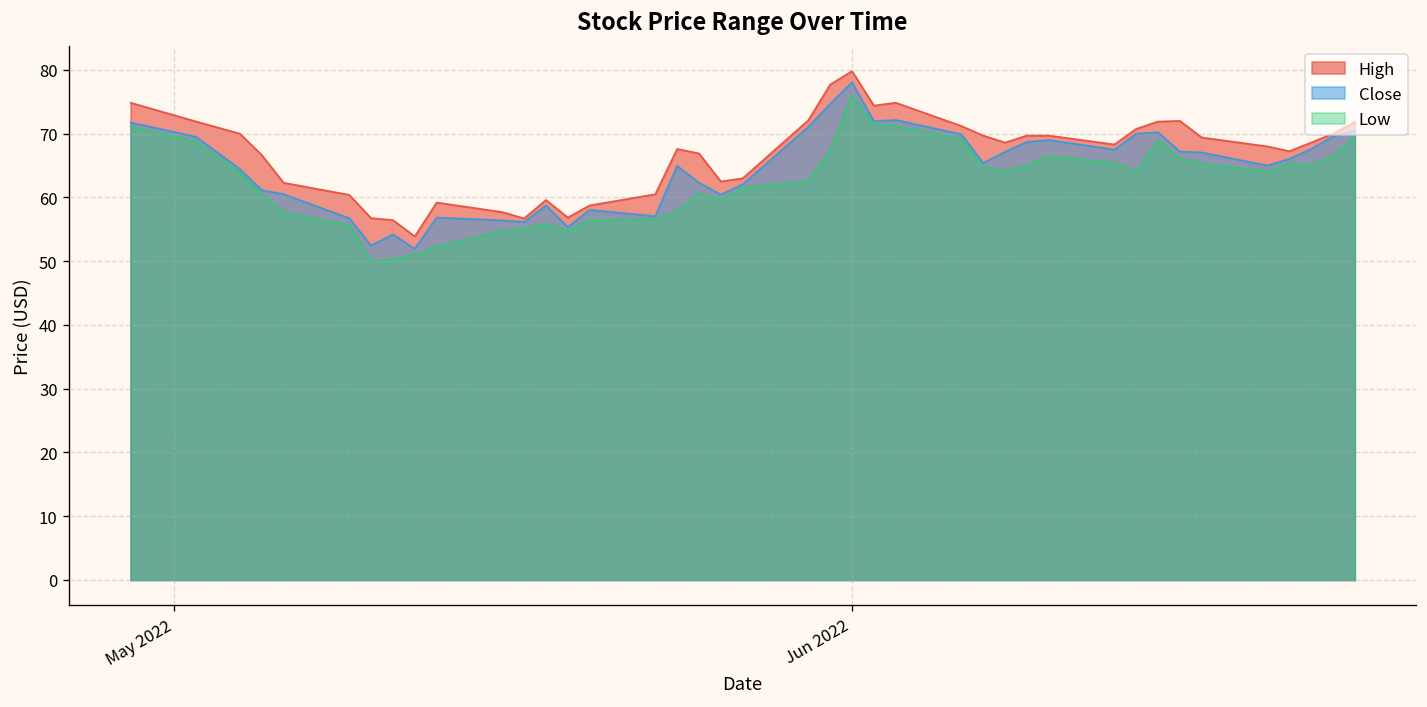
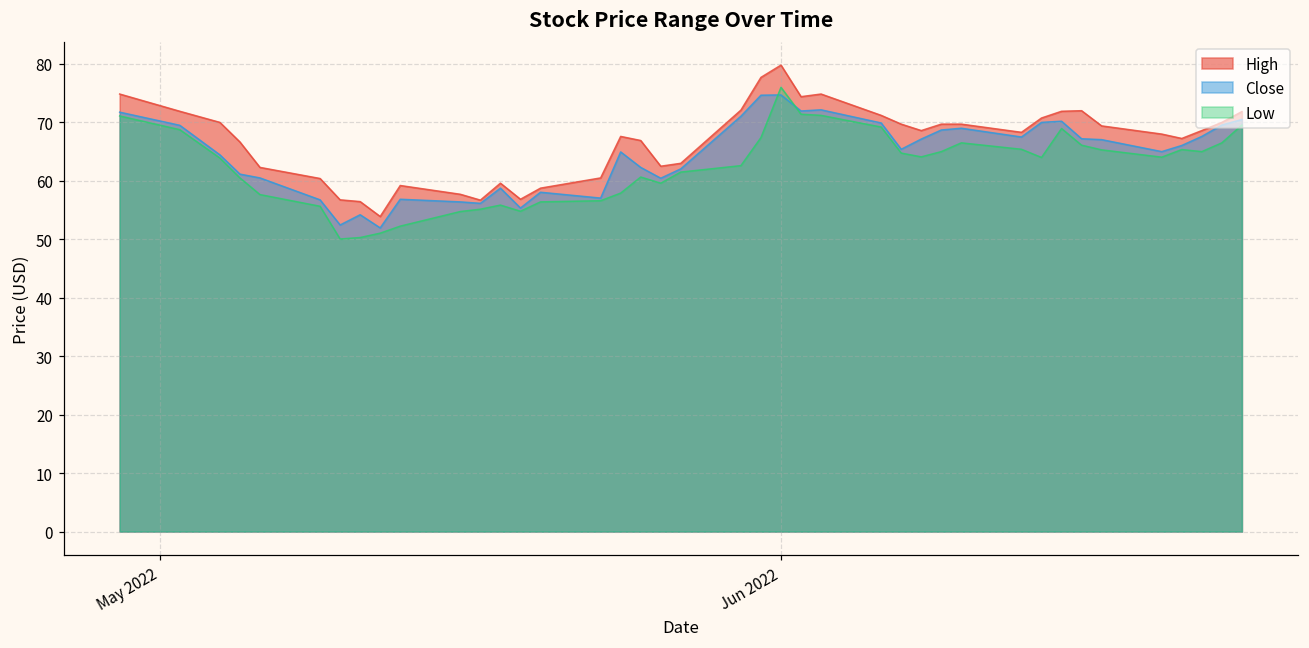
Close, Jun 2022: 78 -> 75
